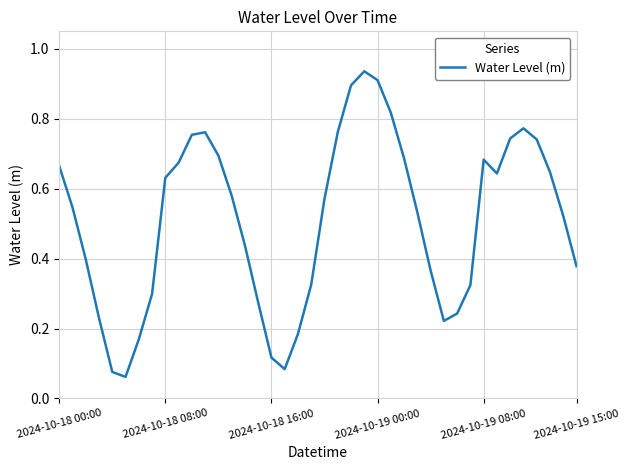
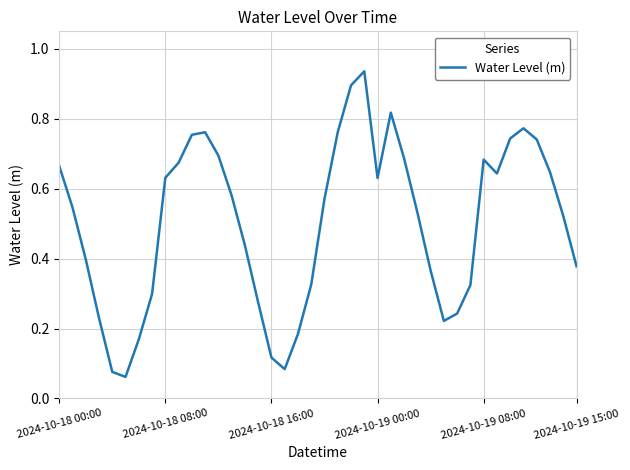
2024-10-19 00:00: 0.91 -> 0.63
